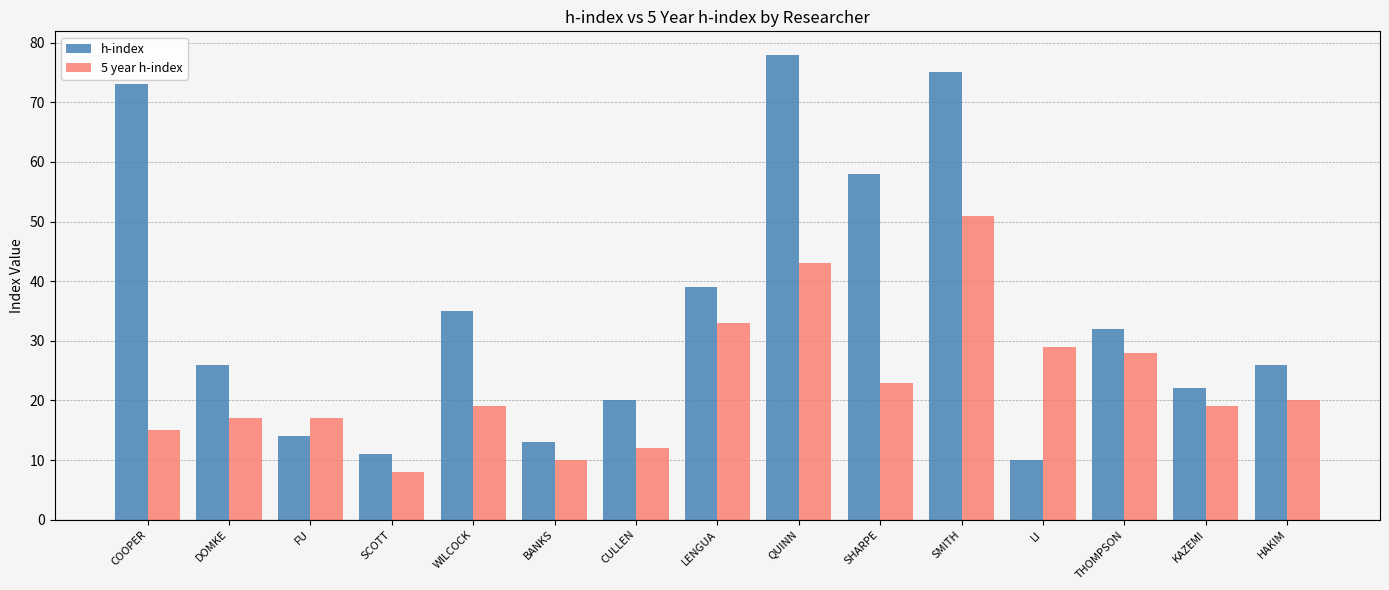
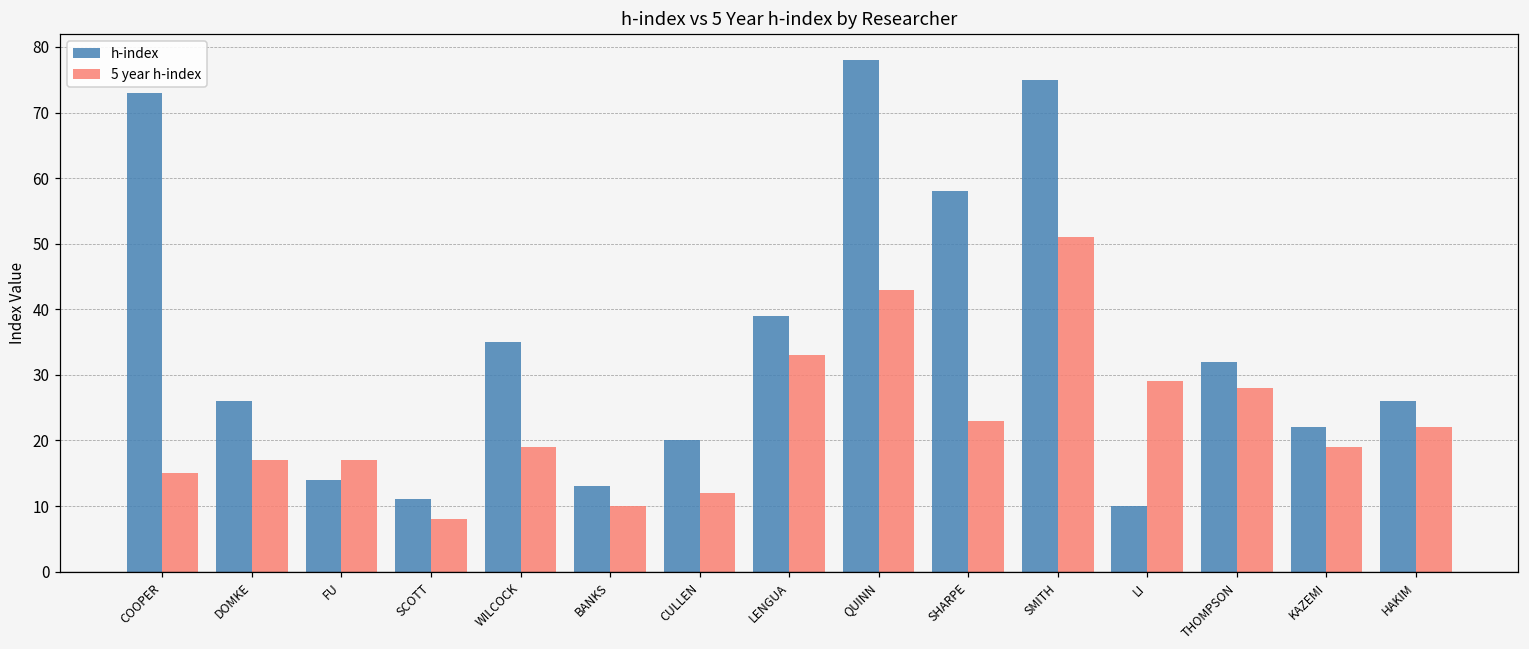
5 year h-index, HAKIM: 20 -> 22
